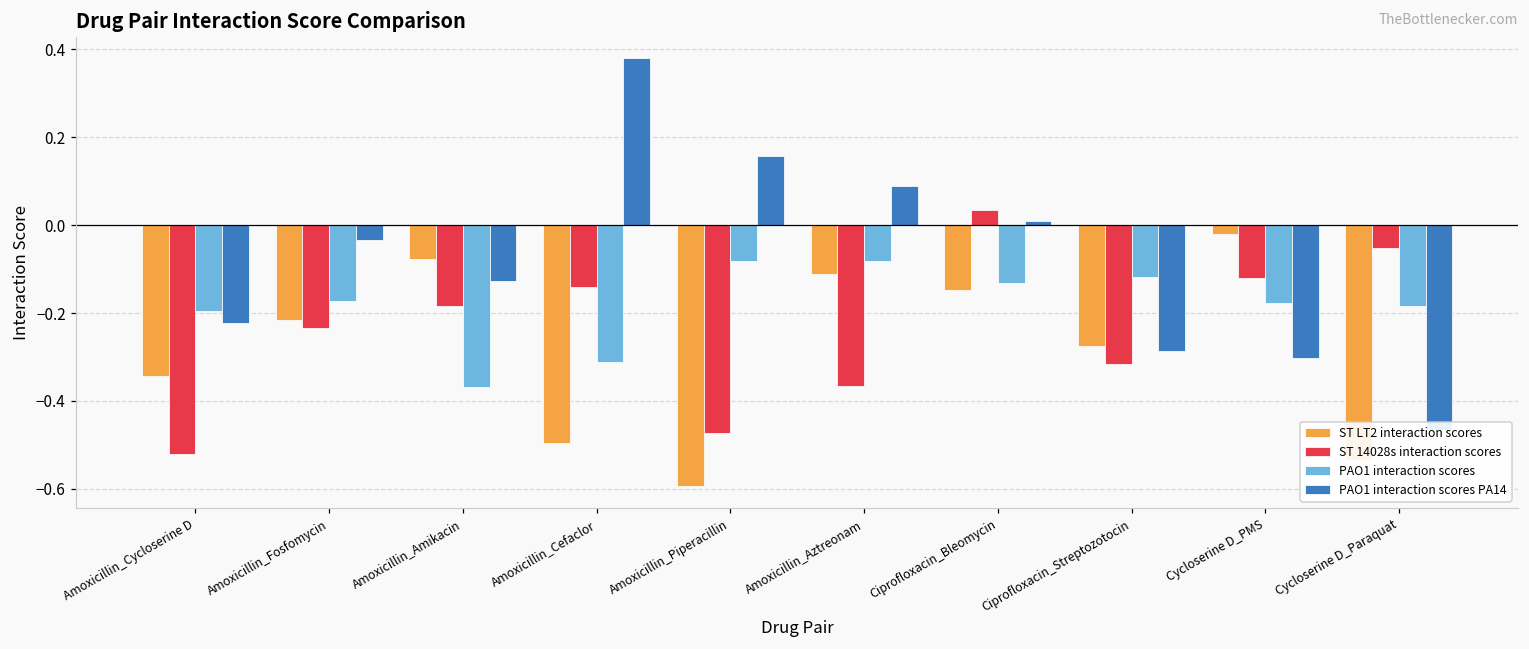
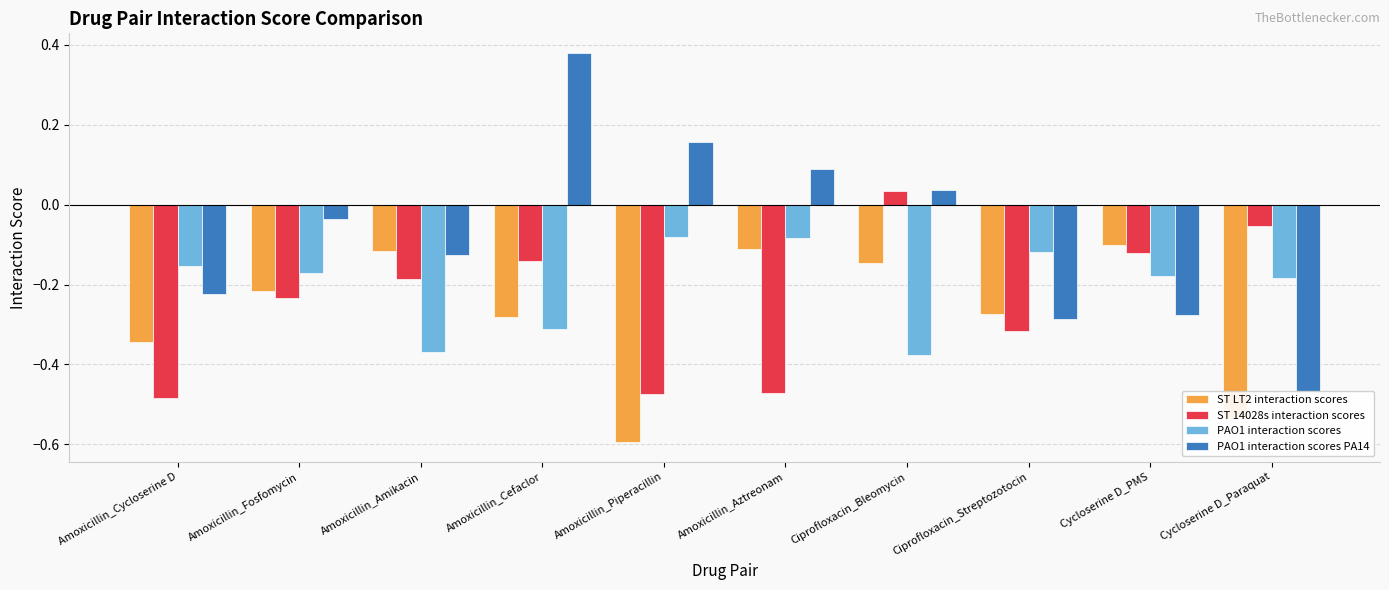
ST 14028s interaction scores, Amoxicillin_Cycloserine D: -0.52 -> -0.48
PAO1 interaction scores, Amoxicillin_Cycloserine D: -0.20 -> -0.15
ST LT2 interaction scores, Amoxicillin_Amikacin: -0.08 -> -0.12
ST LT2 interaction scores, Amoxicillin_Cefaclor: -0.50 -> -0.28
ST 14028s interaction scores, Amoxicillin_Aztreonam: -0.36 -> -0.47
PAO1 interaction scores, Ciprofloxacin_Bleomycin: -0.13 -> -0.38
PAO1 interaction scores PA14, Ciprofloxacin_Bleomycin: 0.01 -> 0.04
ST LT2 interaction scores, Cycloserine D_PMS: -0.02 -> -0.10
PAO1 interaction scores PA14, Cycloserine D_PMS: -0.30 -> -0.28
